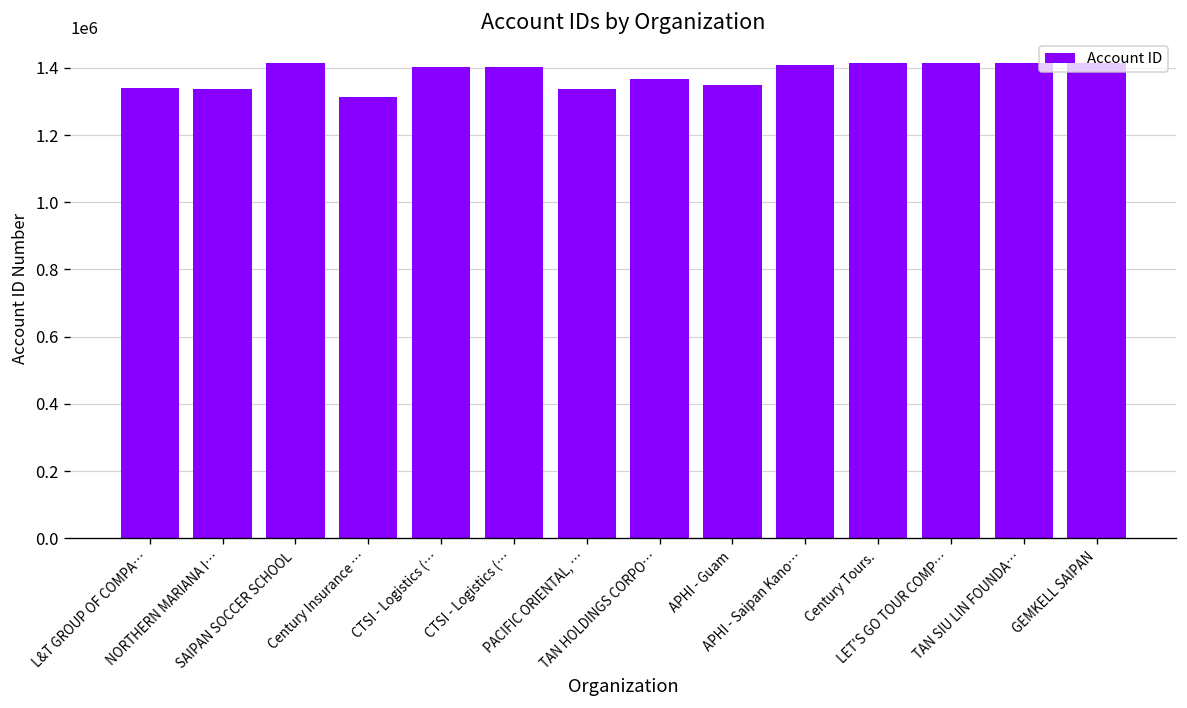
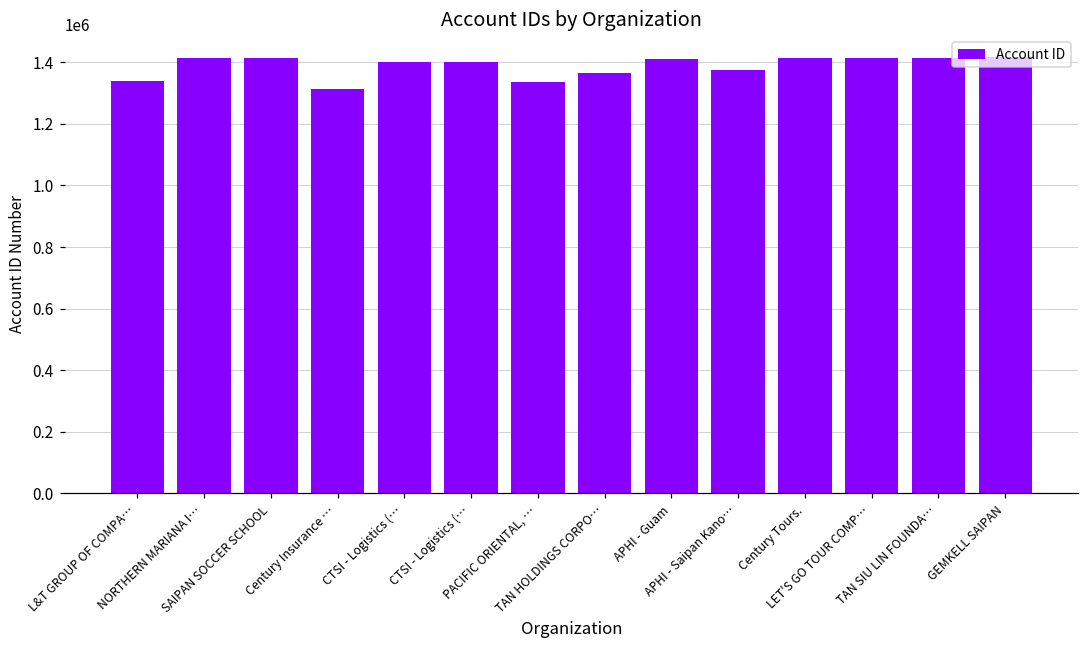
NORTHERN MARIANA I…: 1340000 -> 1410000
APHI - Guam: 1350000 -> 1410000
APHI - Saipan Kano…: 1410000 -> 1370000
